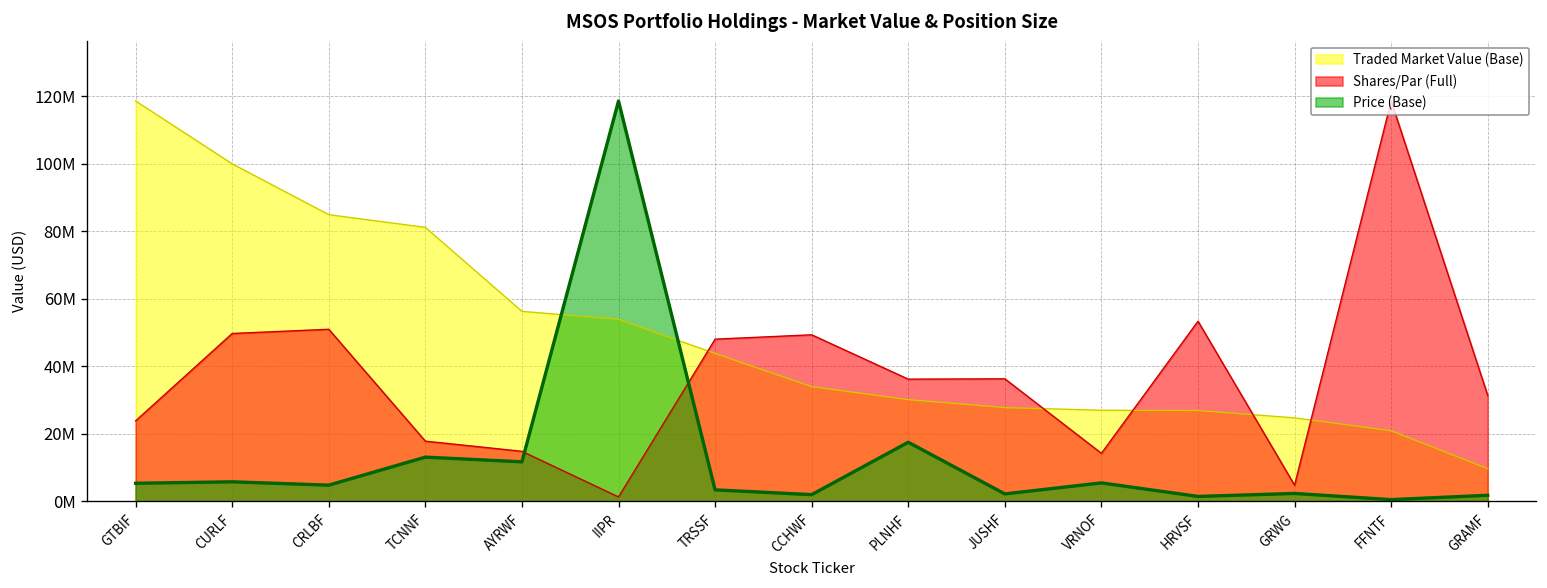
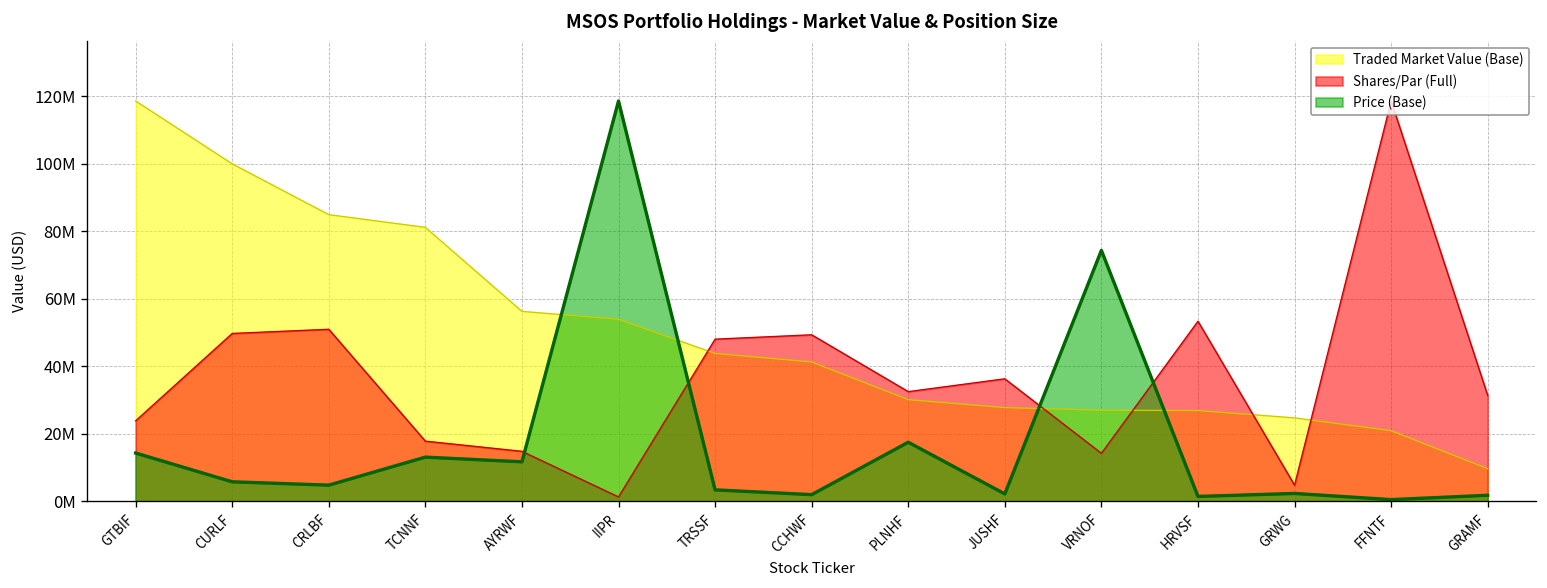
Price (Base), GTBIF: 5000000 -> 14000000
Traded Market Value (Base), CCHWF: 34000000 -> 41000000
Shares/Par (Full), PLNHF: 36000000 -> 32000000
Price (Base), VRNOF: 5000000 -> 74000000
